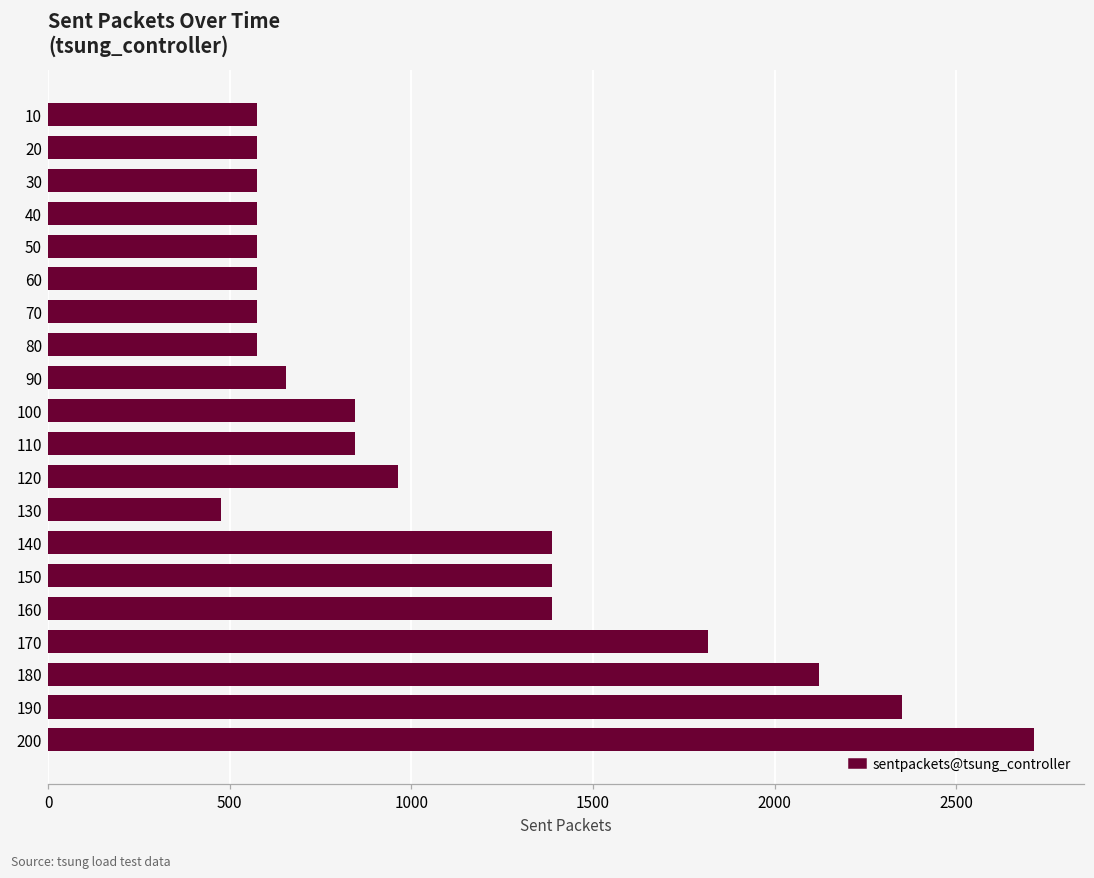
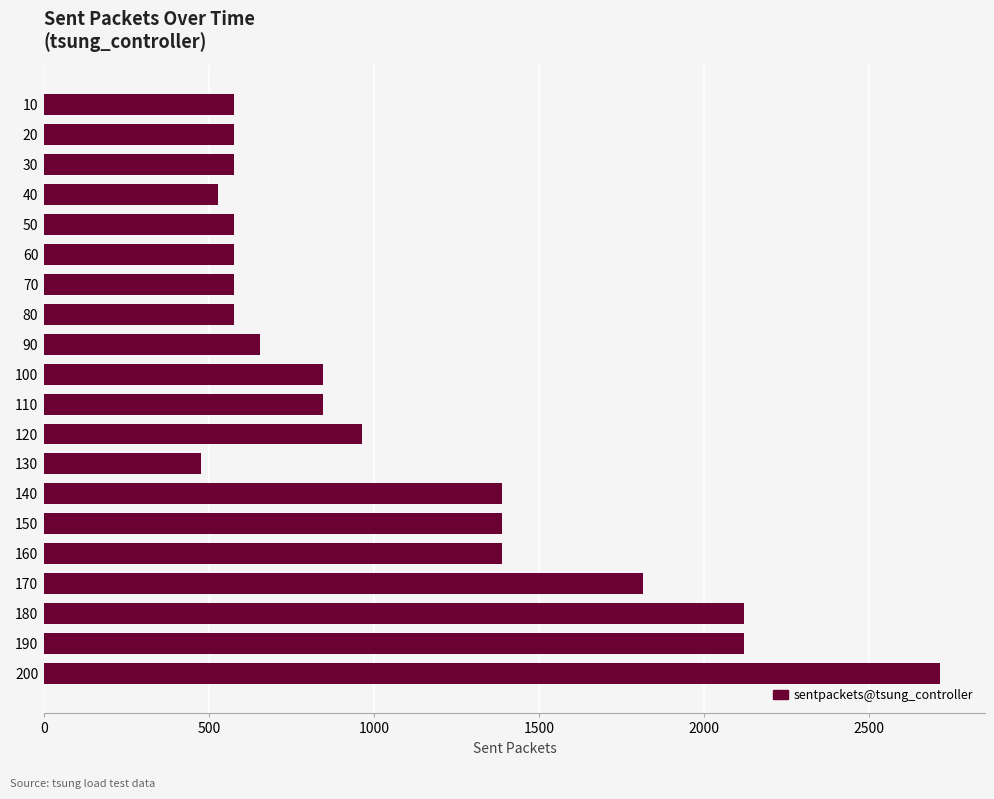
40: 580 -> 530
190: 2350 -> 2120
